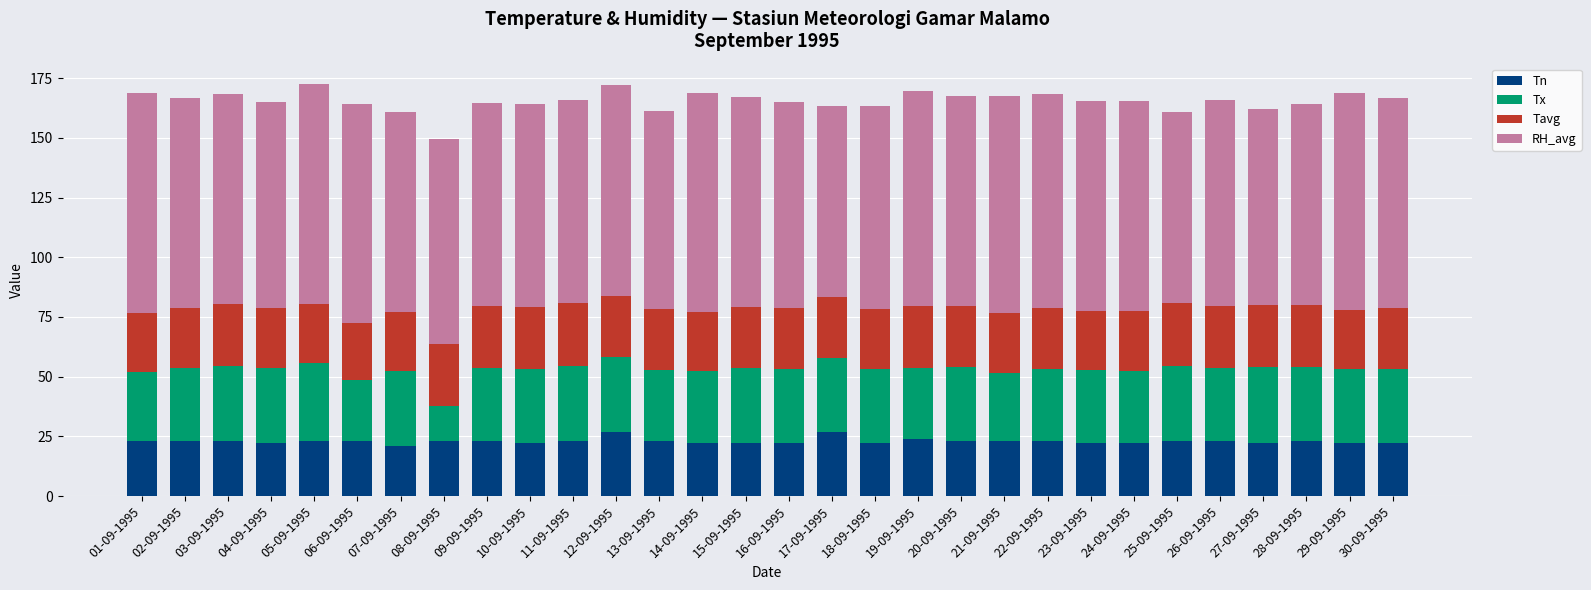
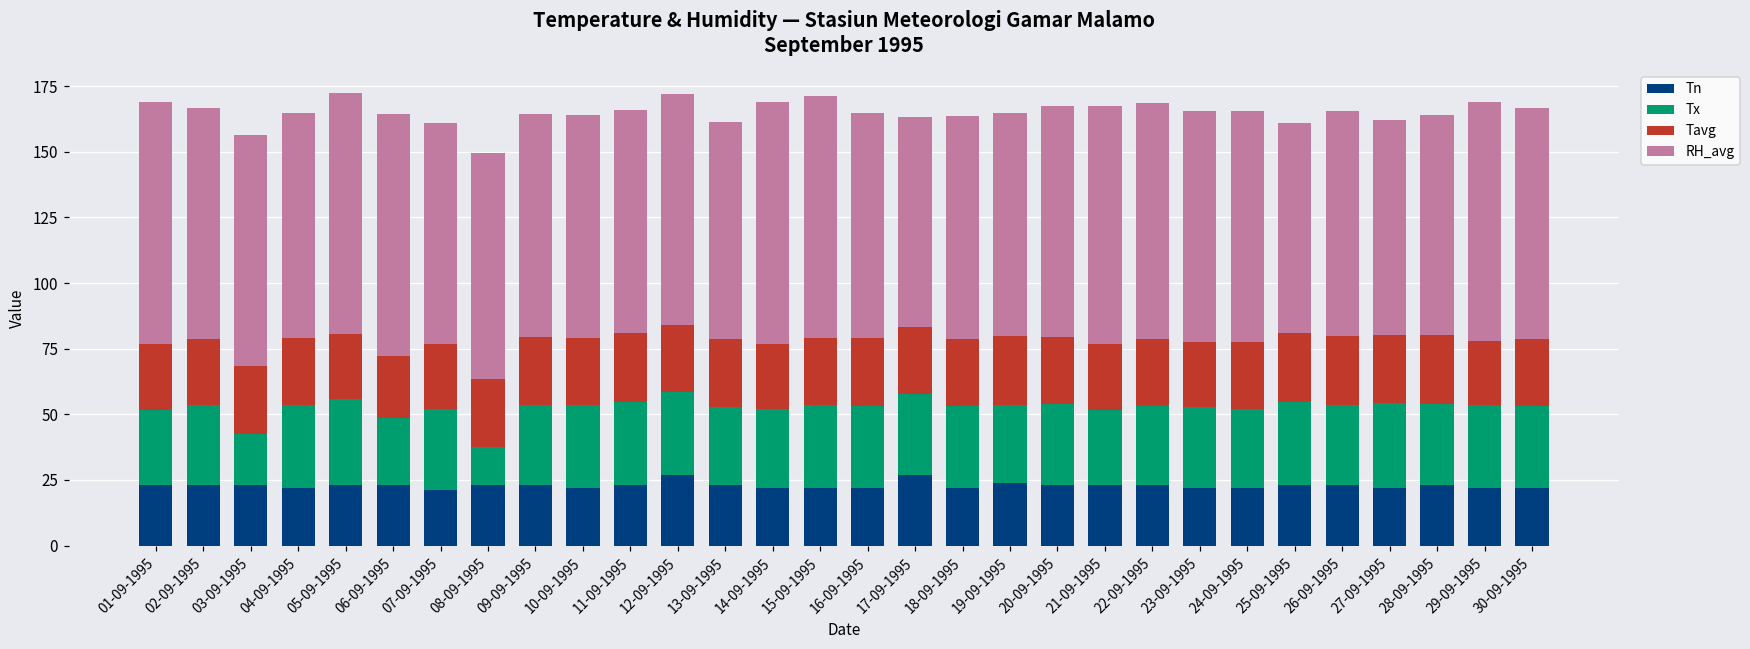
Tx, 03-09-1995: 32 -> 20
RH_avg, 15-09-1995: 88 -> 92
RH_avg, 19-09-1995: 90 -> 85
